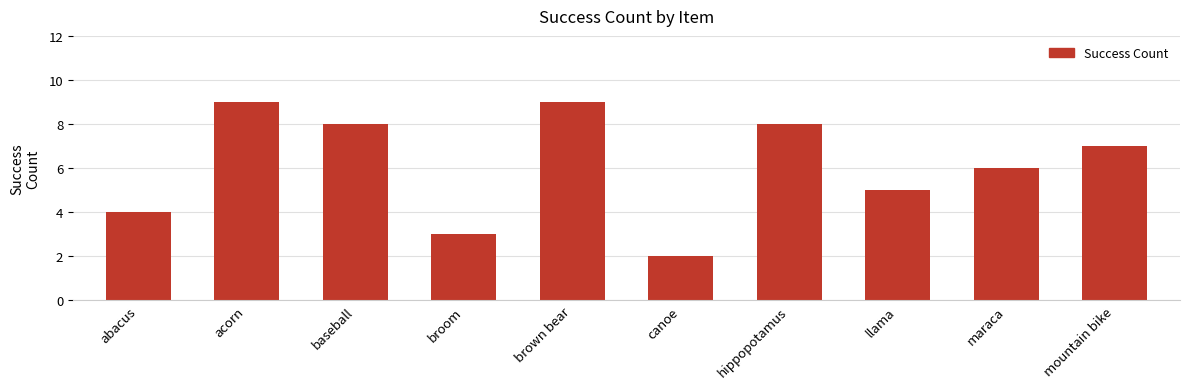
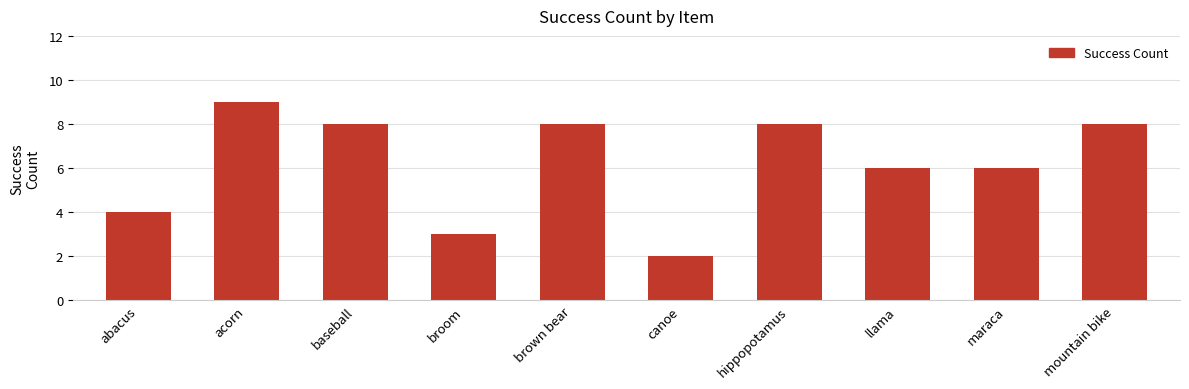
brown bear: 9 -> 8
llama: 5 -> 6
mountain bike: 7 -> 8
